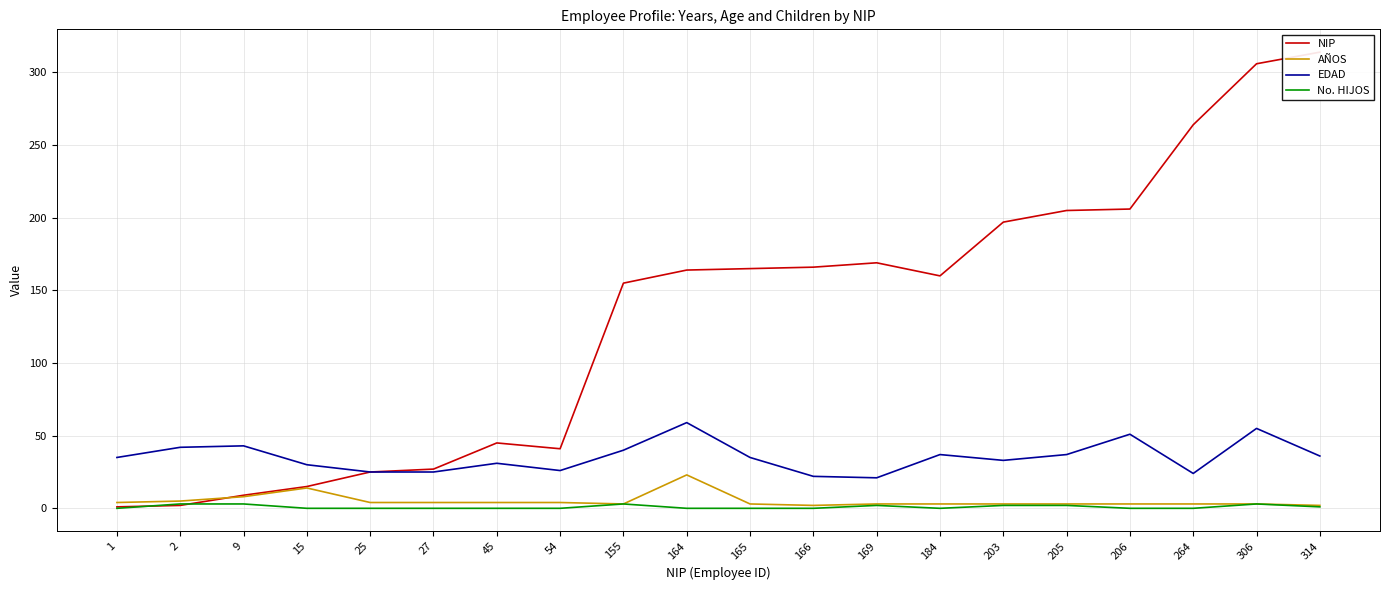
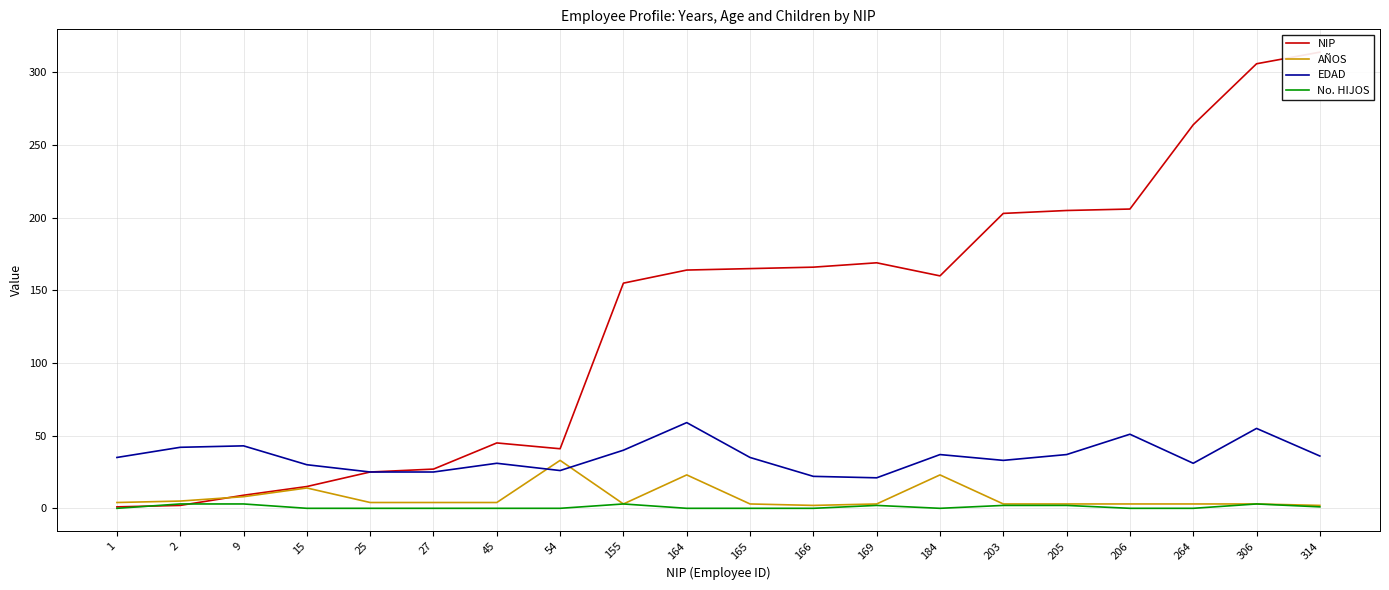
AÑOS, 54: 4 -> 33
AÑOS, 184: 3 -> 23
NIP, 203: 197 -> 203
EDAD, 264: 24 -> 31
